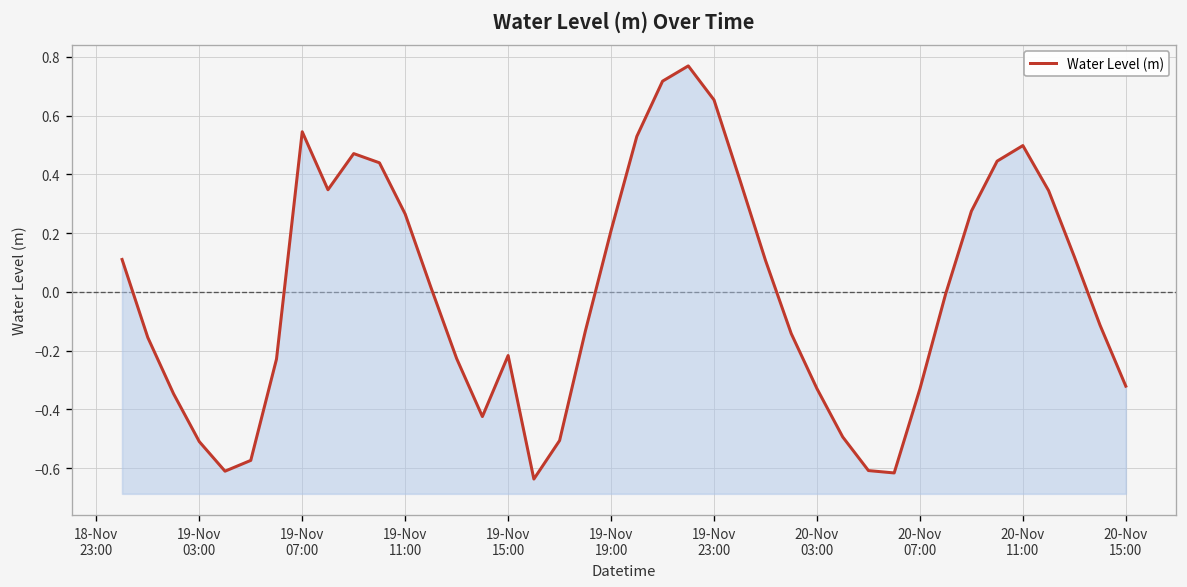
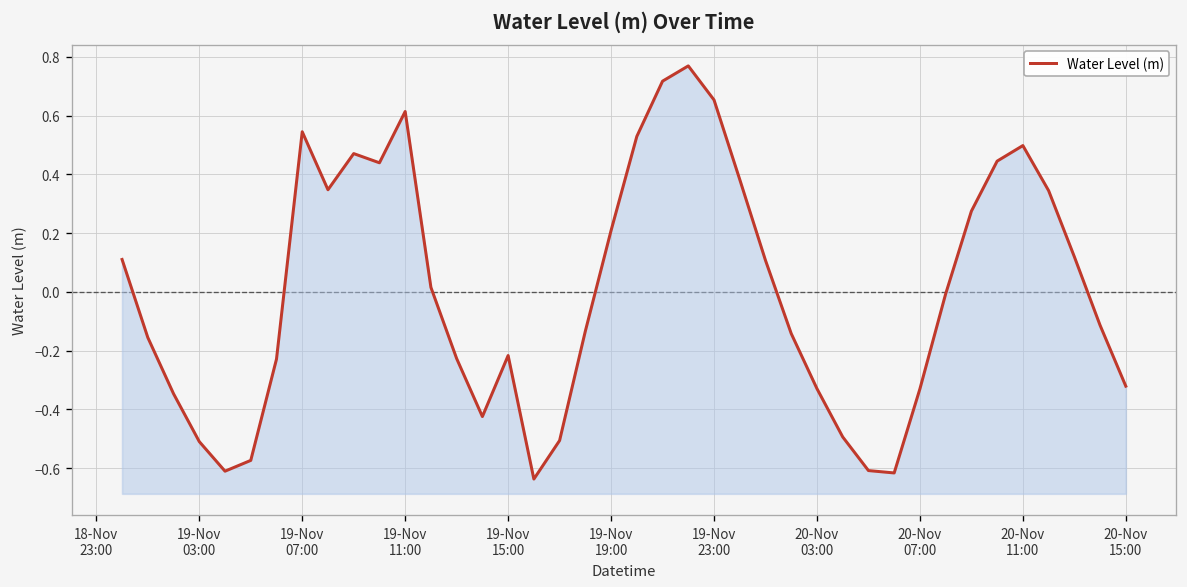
19-Nov 11:00: 0.27 -> 0.61
